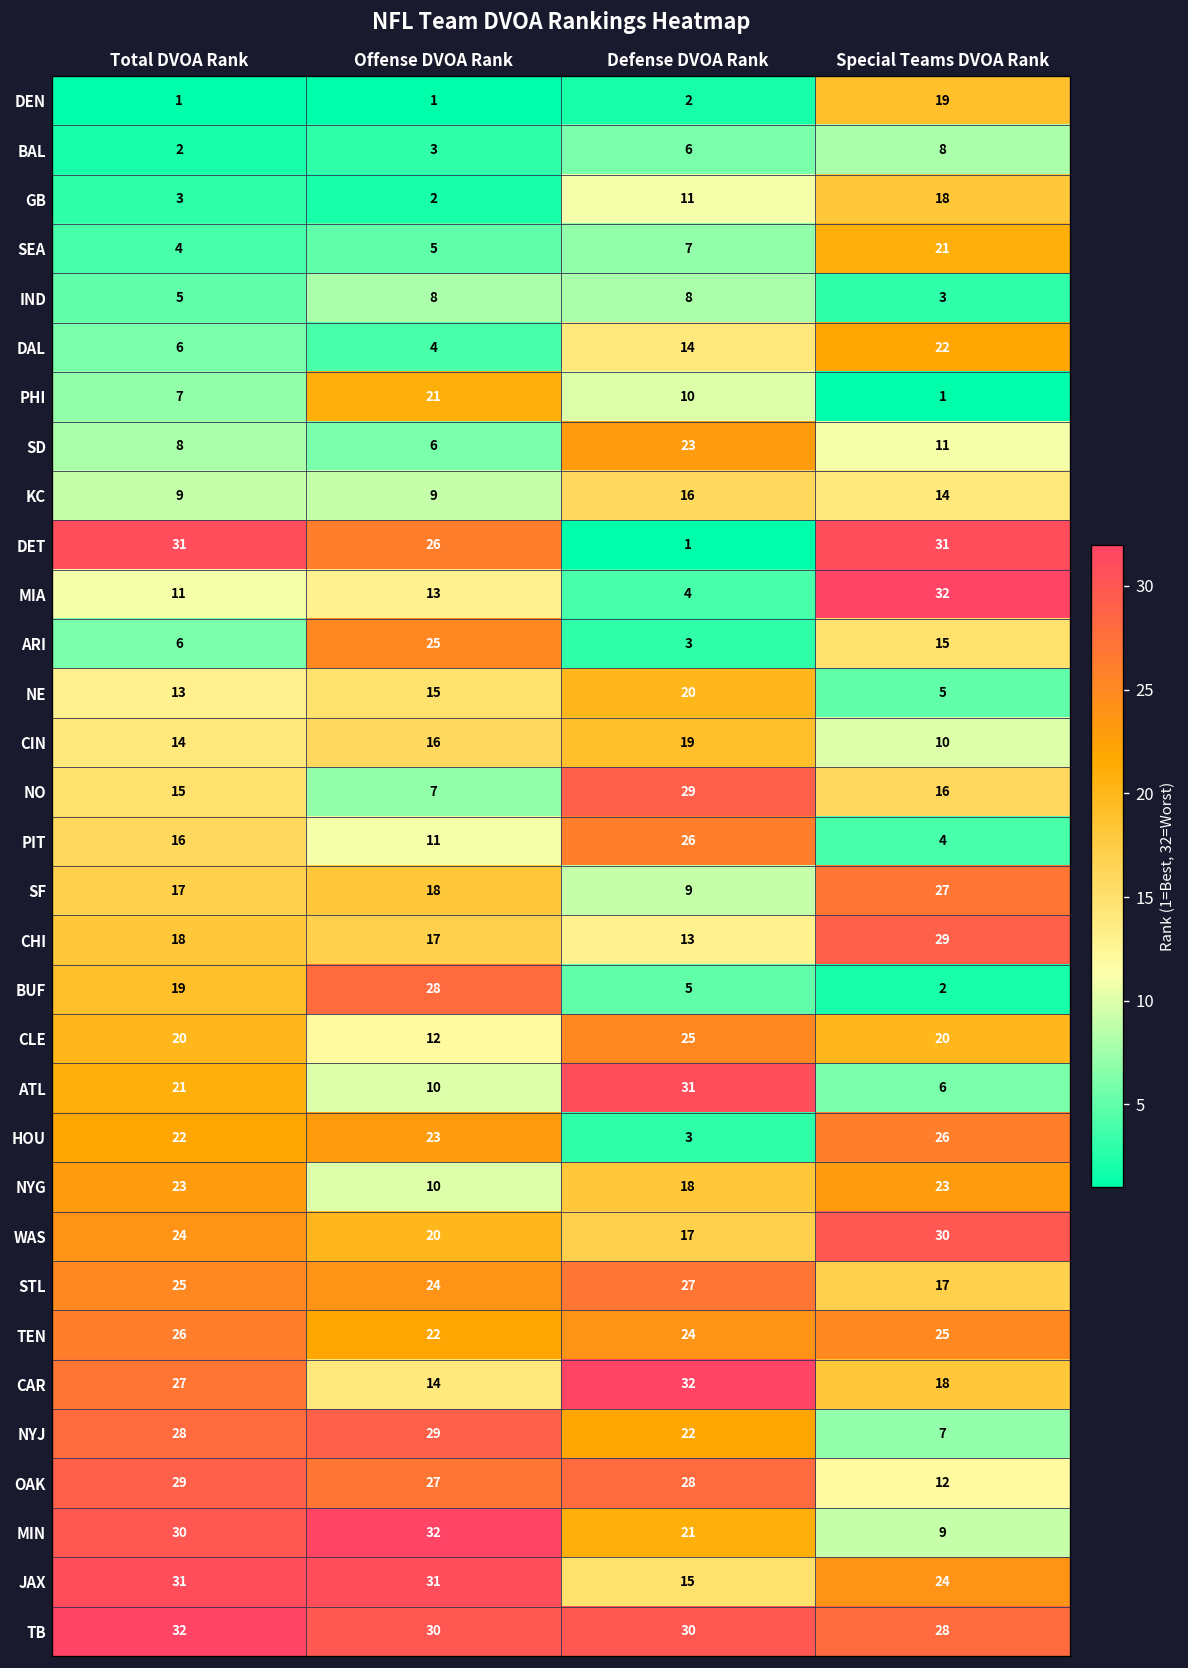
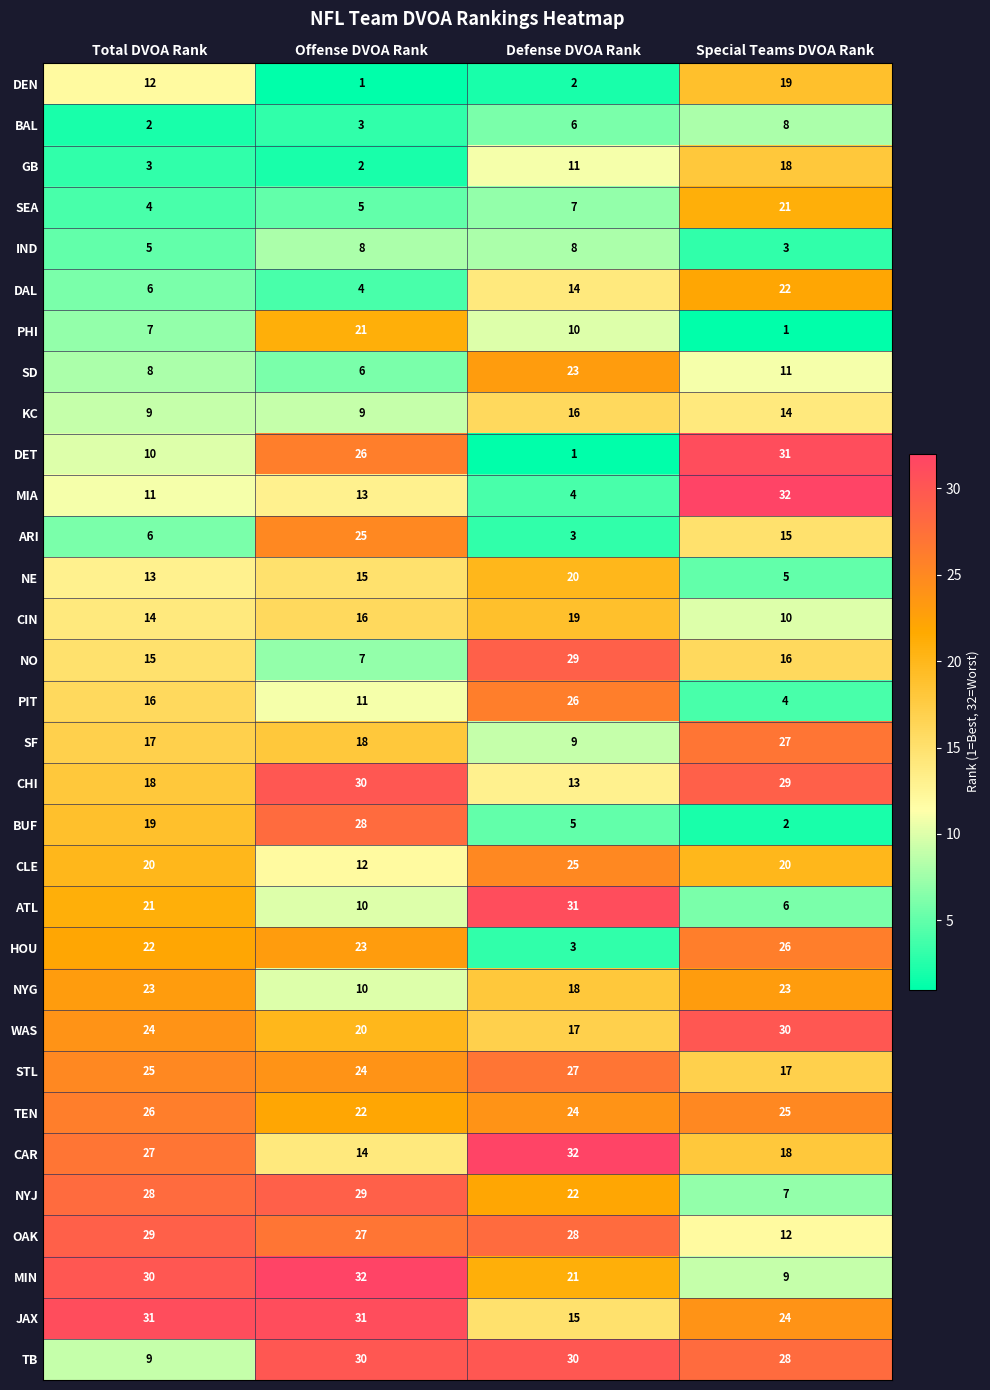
DEN, Total DVOA Rank: 1 -> 12
DET, Total DVOA Rank: 31 -> 10
CHI, Offense DVOA Rank: 17 -> 30
TB, Total DVOA Rank: 32 -> 9
